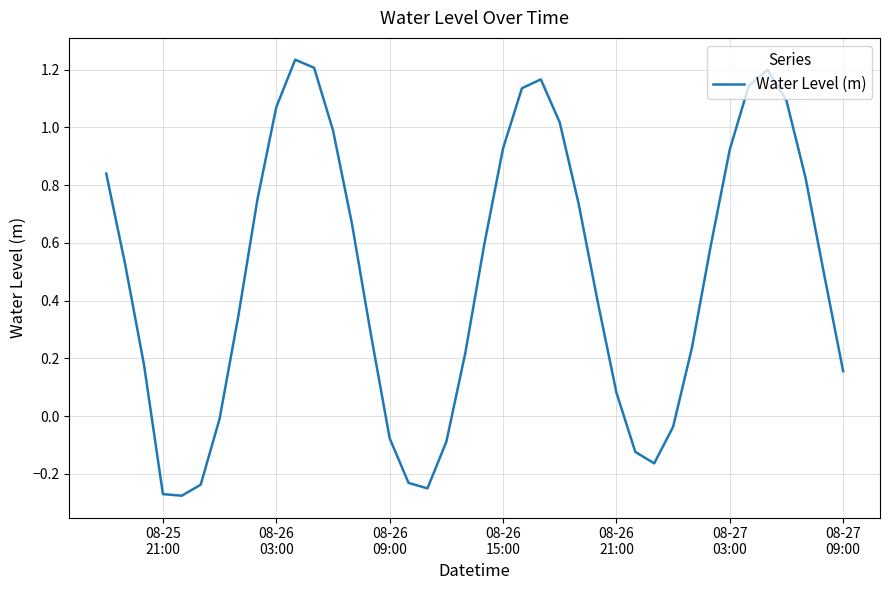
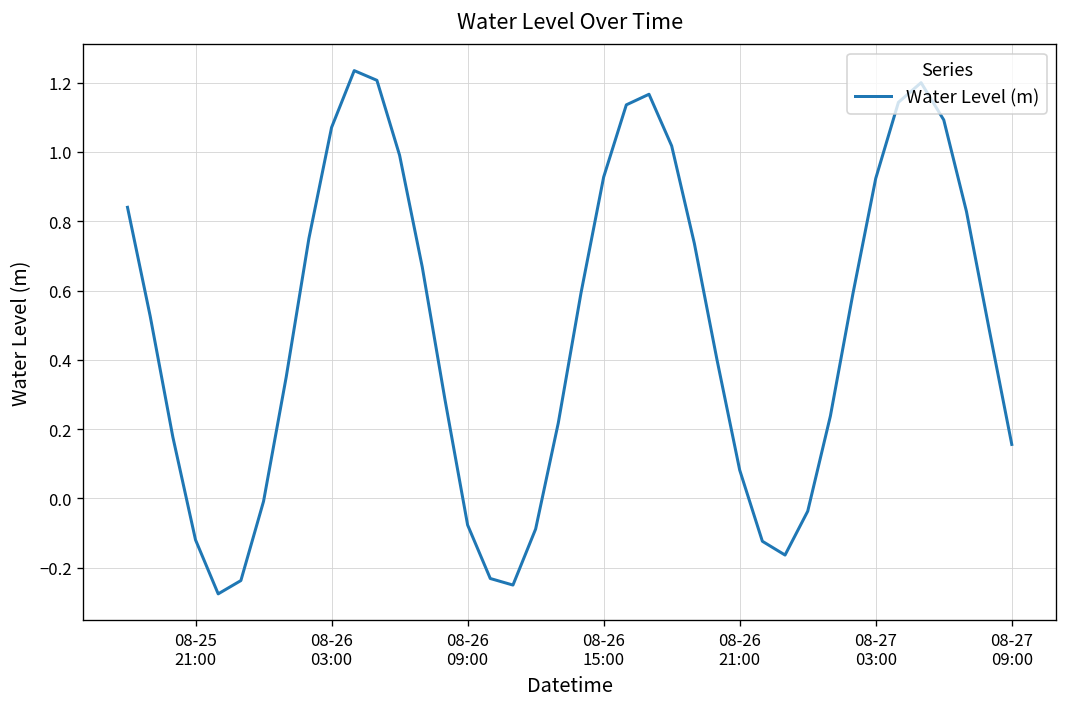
08-25 21:00: -0.27 -> -0.12
